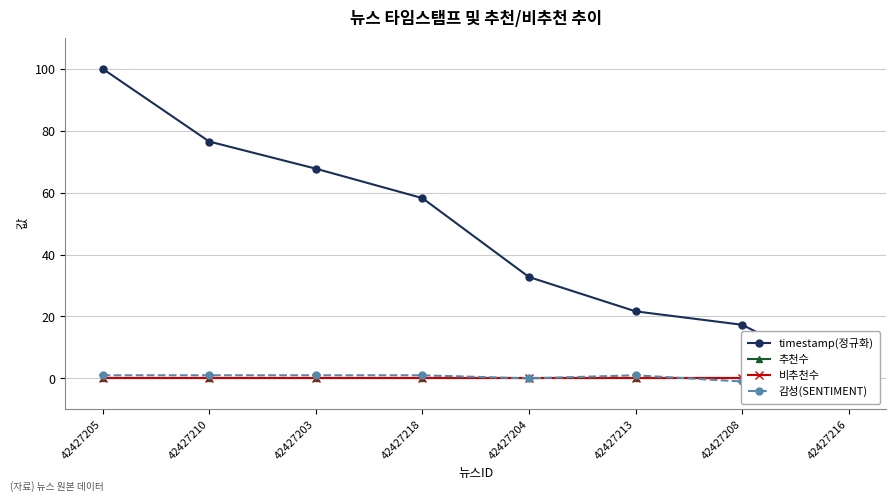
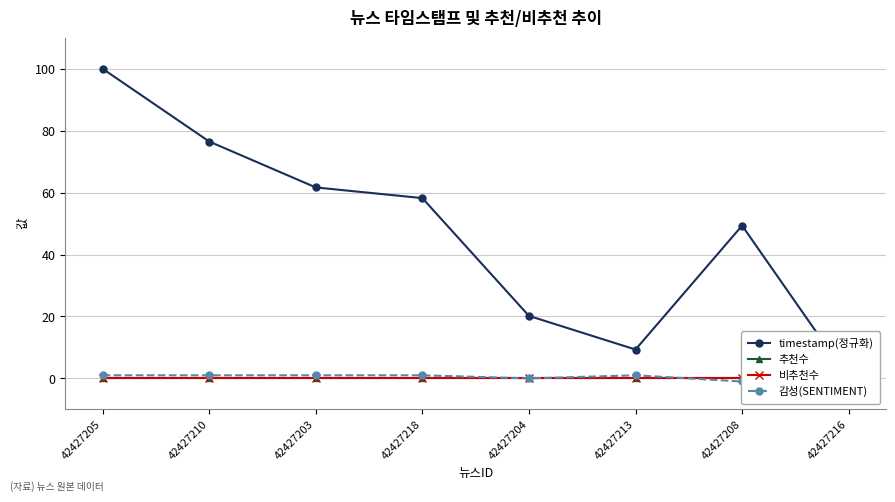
timestamp(정규화), 42427203: 68 -> 62
timestamp(정규화), 42427204: 33 -> 20
timestamp(정규화), 42427213: 22 -> 9
timestamp(정규화), 42427208: 17 -> 49
